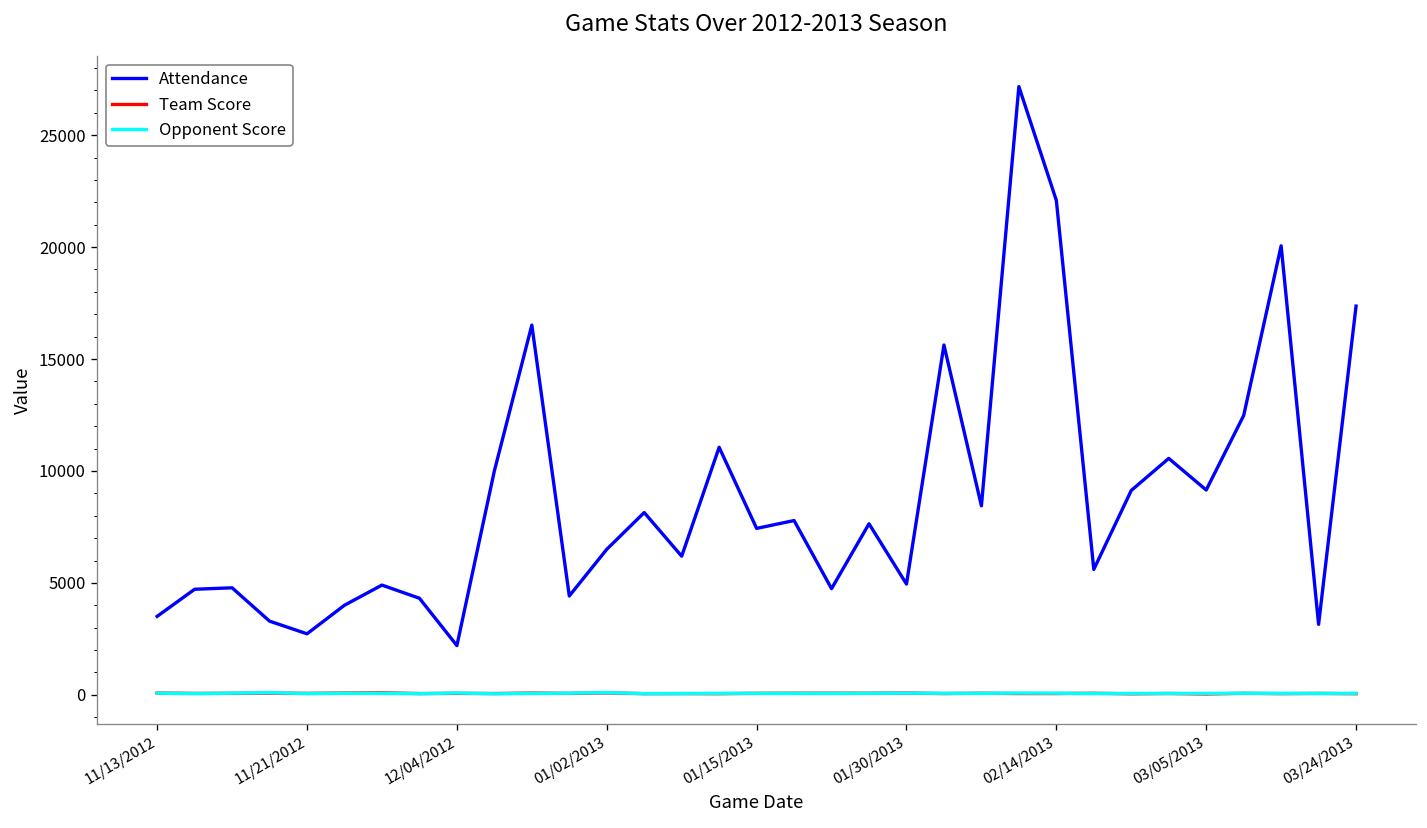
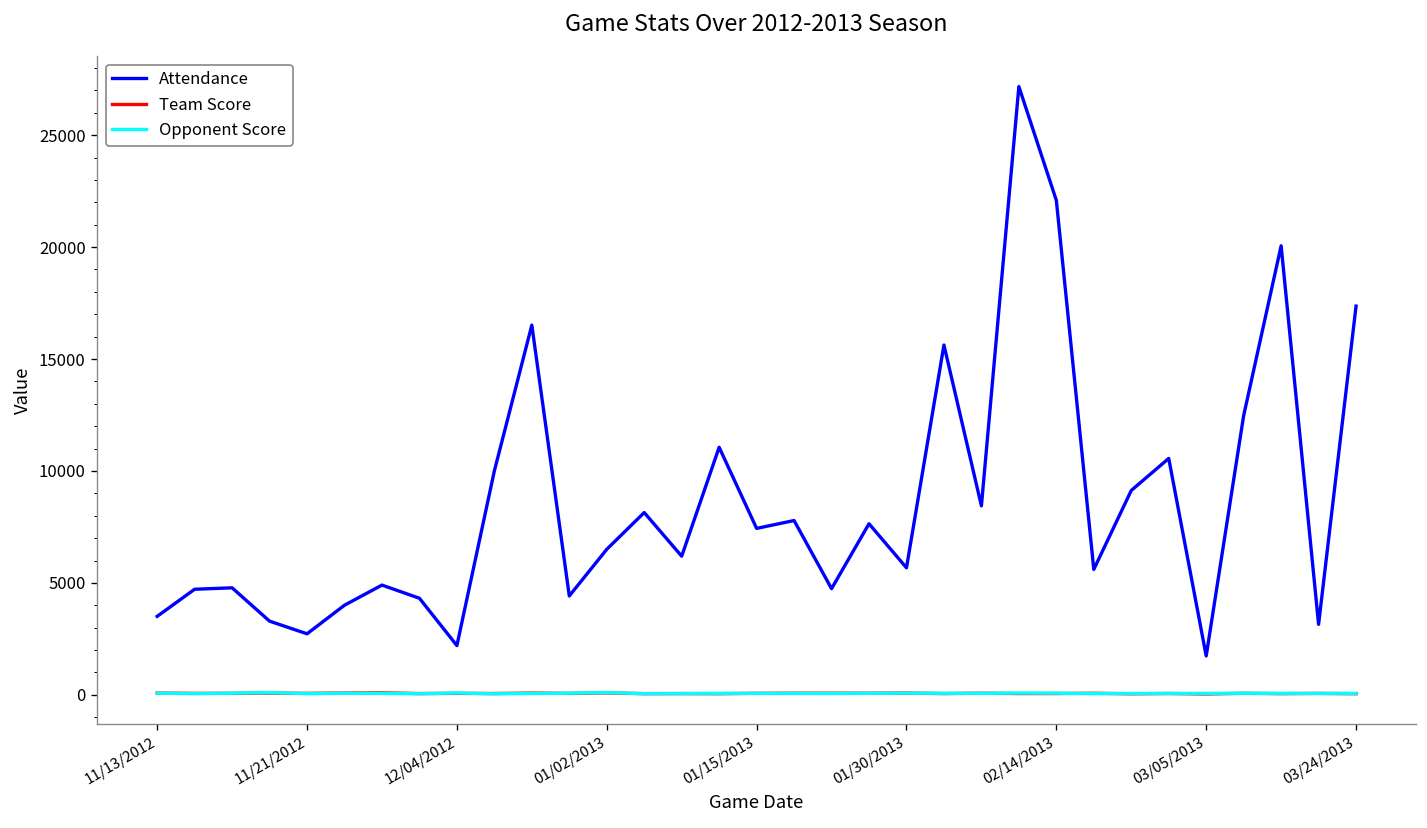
Attendance, 01/30/2013: 4900 -> 5700
Attendance, 03/05/2013: 9100 -> 1700
